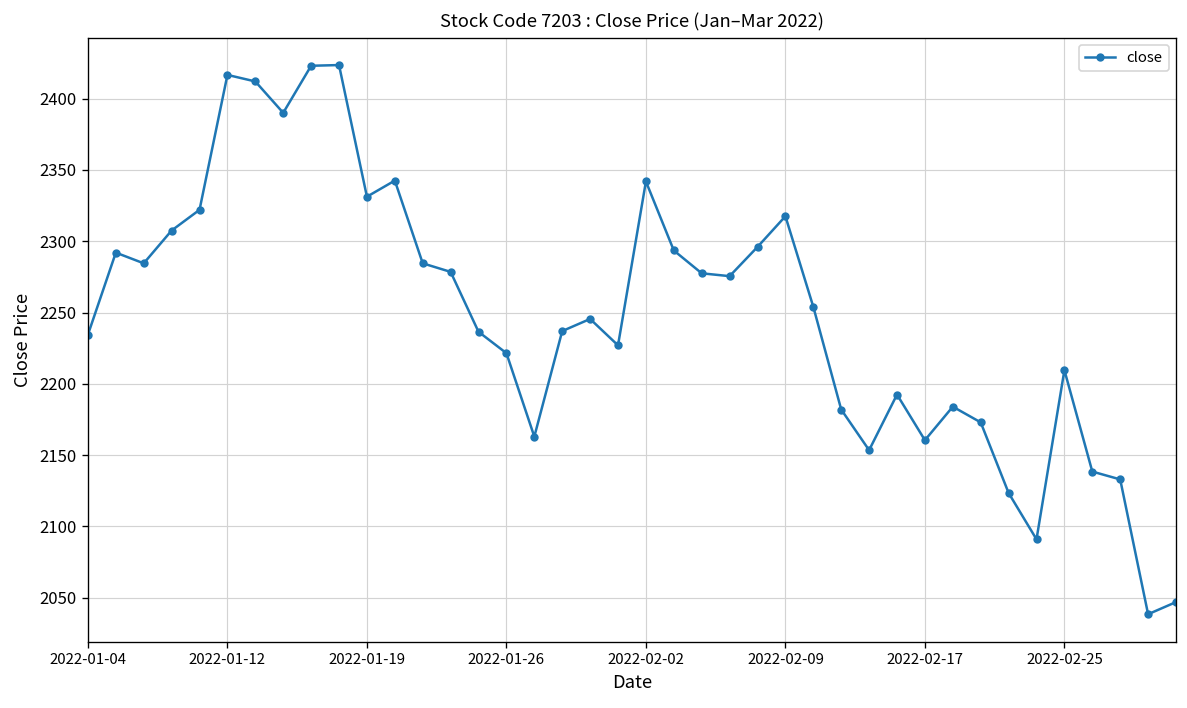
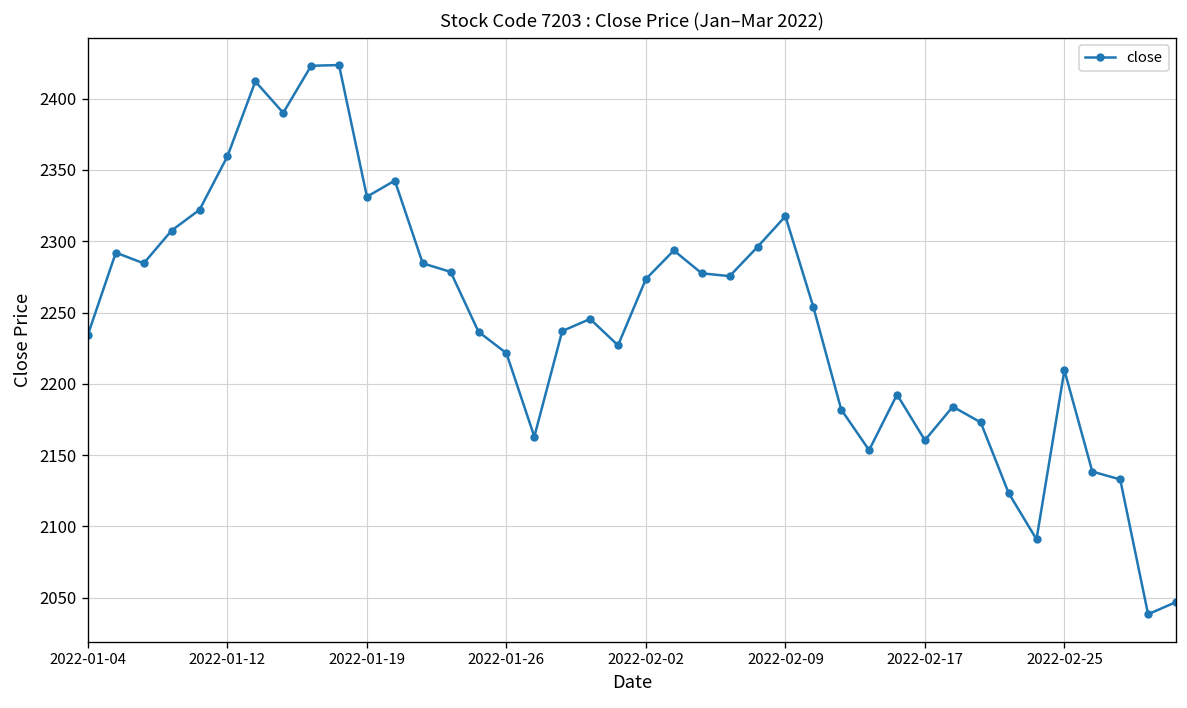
2022-01-12: 2417 -> 2360
2022-02-02: 2342 -> 2274
